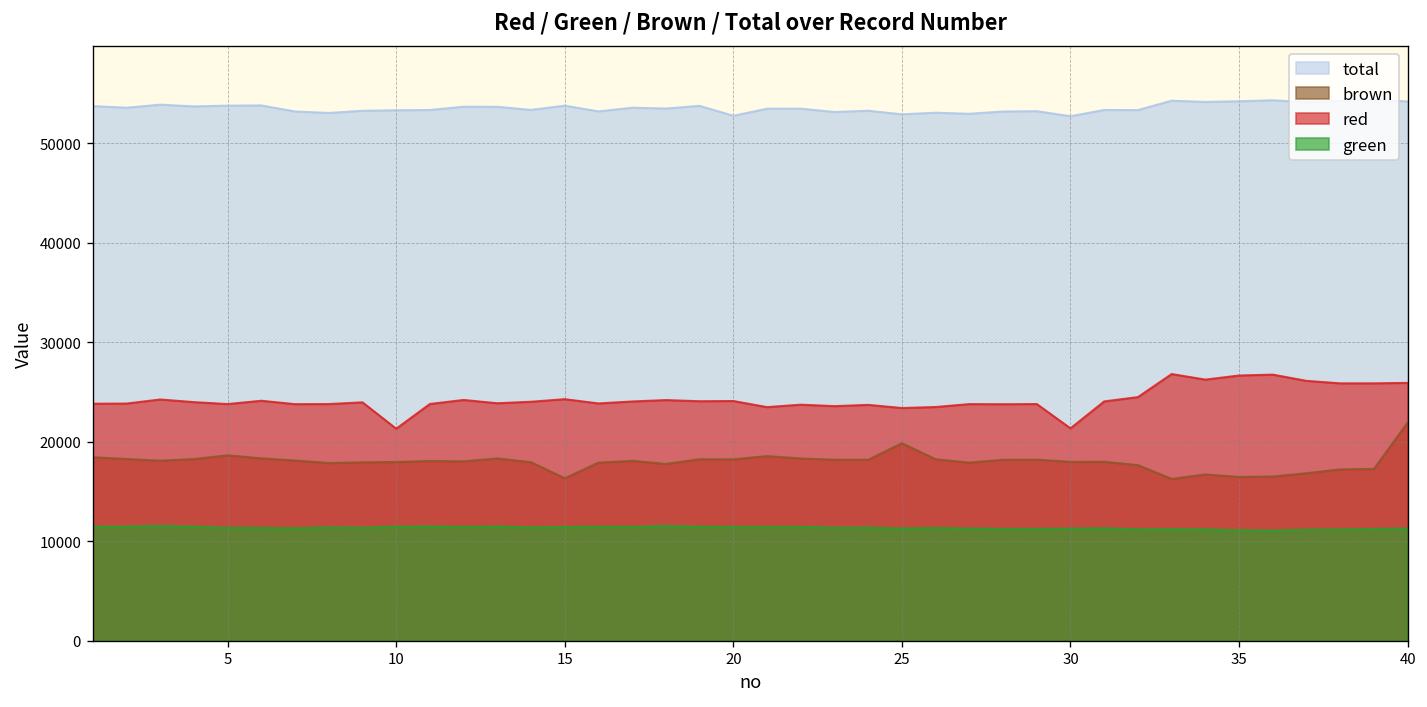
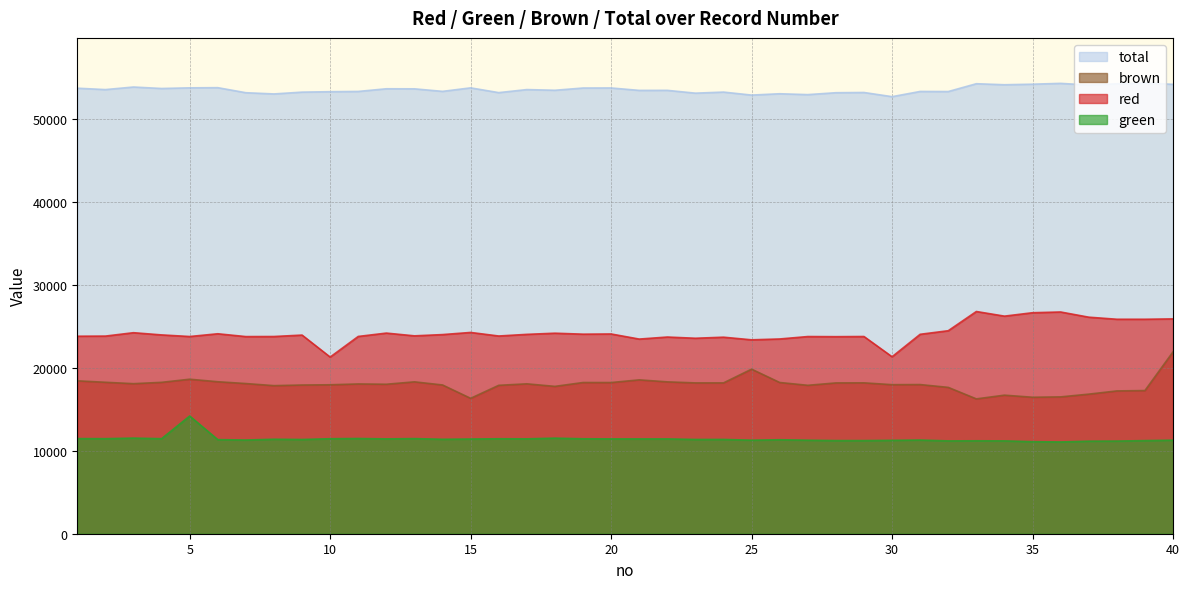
green, 5: 11000 -> 14000
total, 20: 53000 -> 54000
